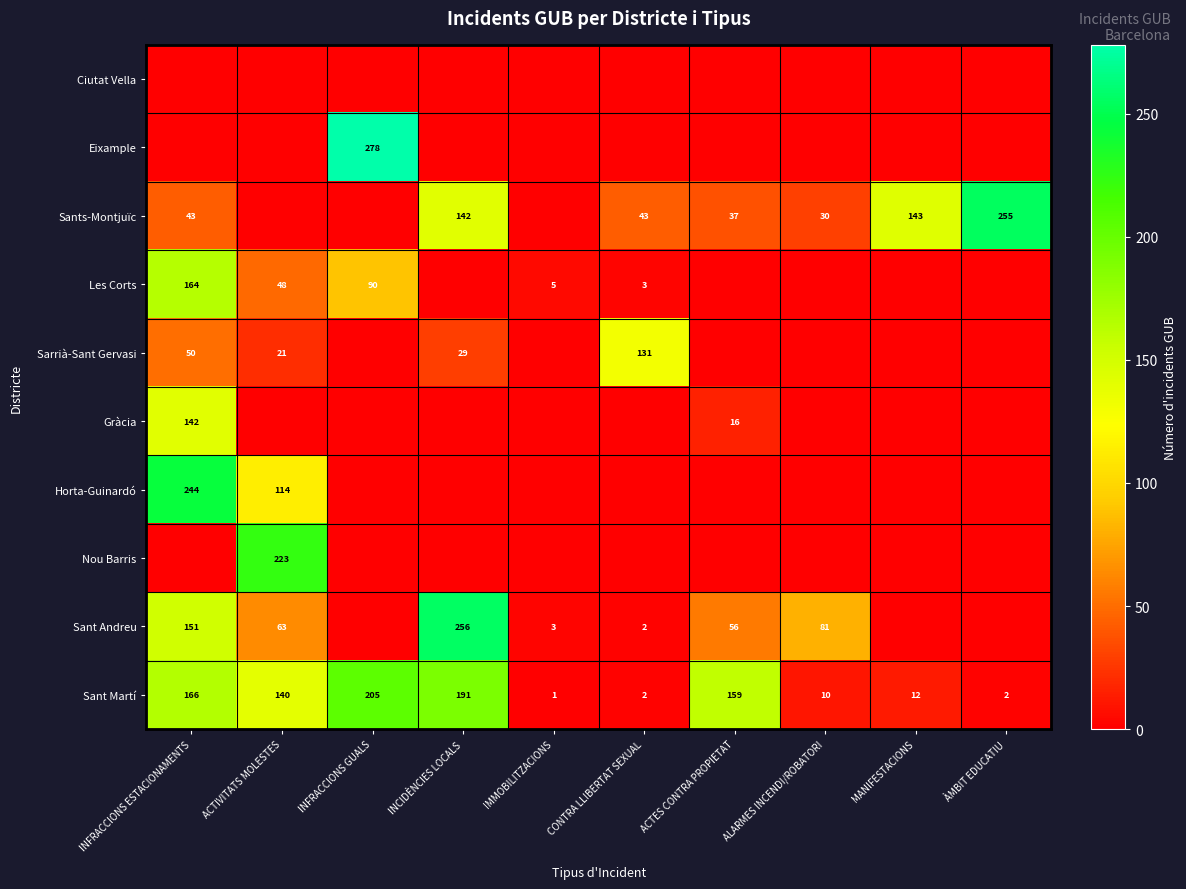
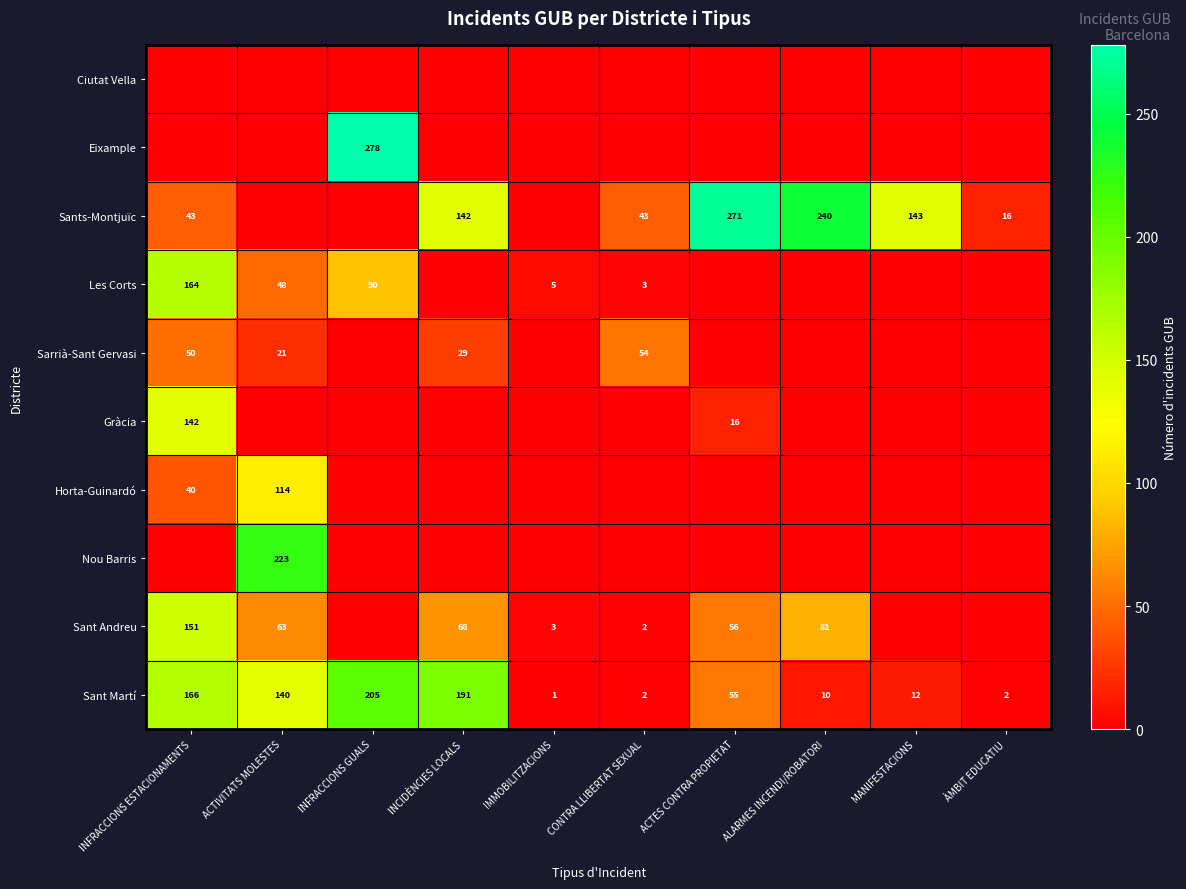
Sants-Montjuïc, ACTES CONTRA PROPIETAT: 37 -> 271
Sants-Montjuïc, ALARMES INCENDI/ROBATORI: 30 -> 240
Sants-Montjuïc, ÀMBIT EDUCATIU: 255 -> 16
Sarrià-Sant Gervasi, CONTRA LLIBERTAT SEXUAL: 131 -> 54
Horta-Guinardó, INFRACCIONS ESTACIONAMENTS: 244 -> 40
Sant Andreu, INCIDÈNCIES LOCALS: 256 -> 68
Sant Martí, ACTES CONTRA PROPIETAT: 159 -> 55
